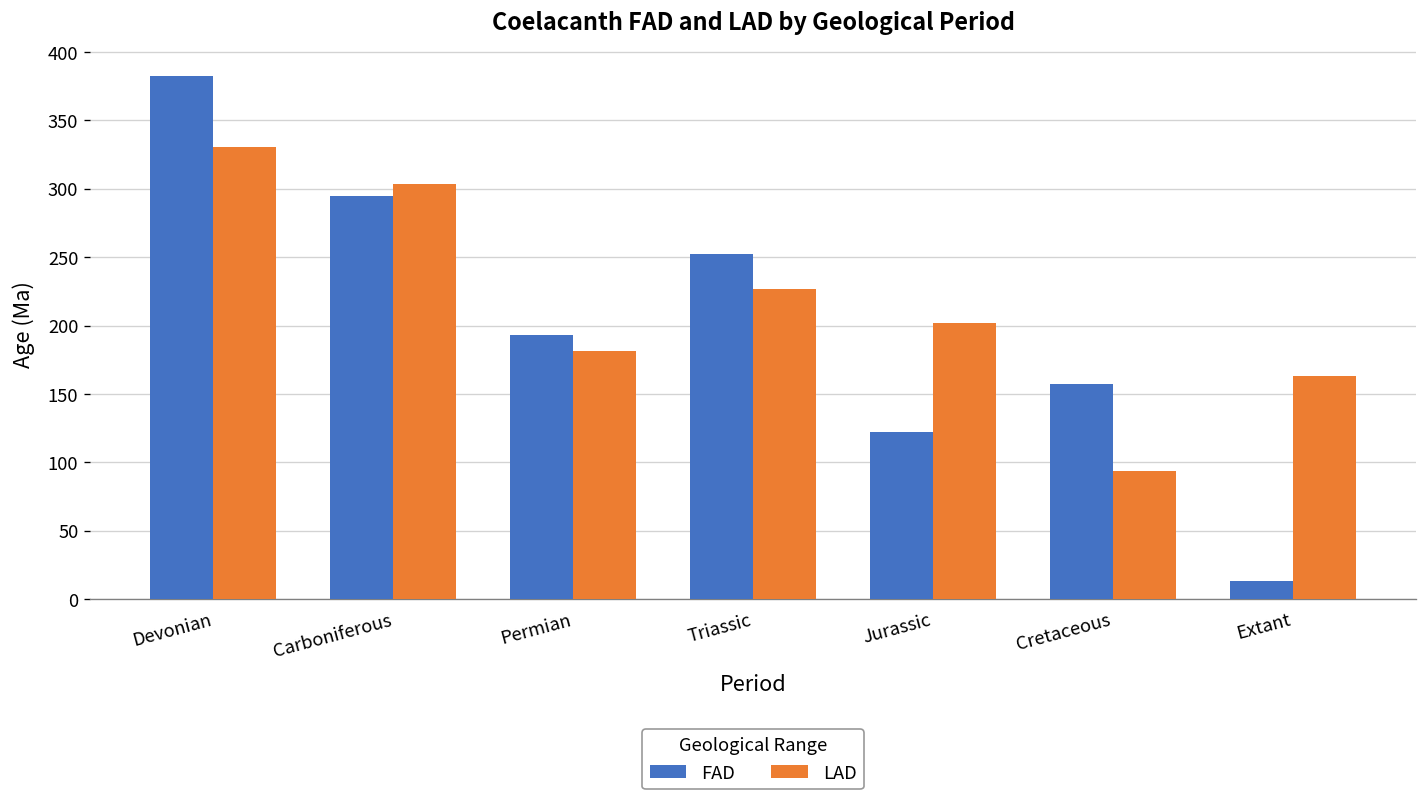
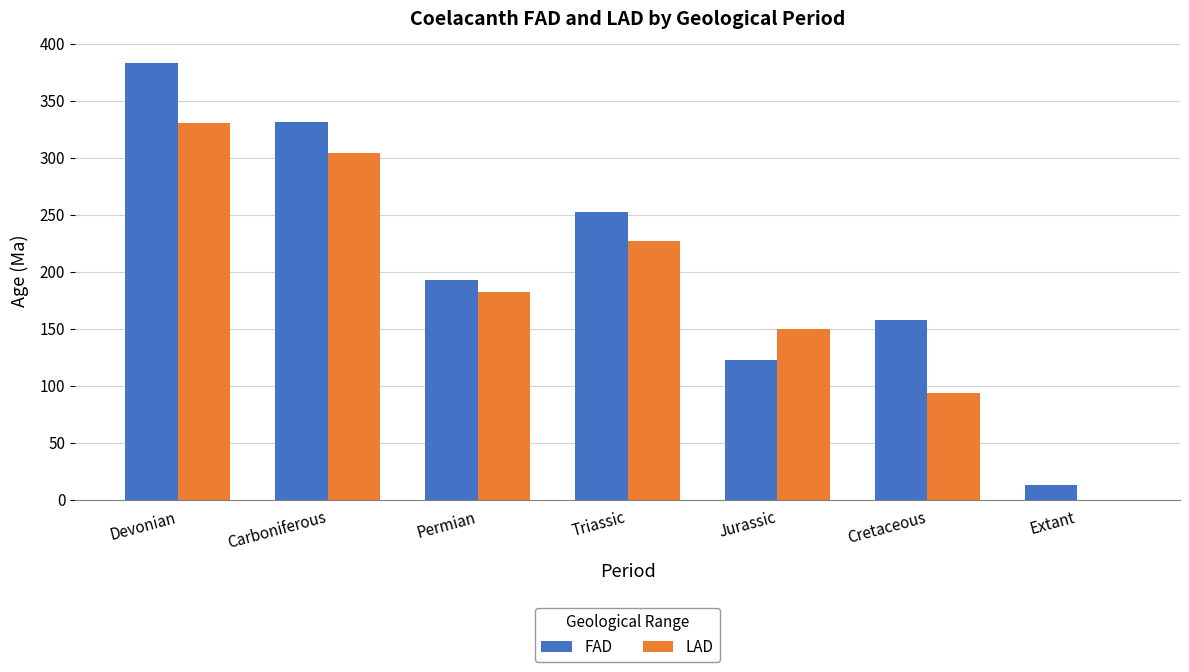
FAD, Carboniferous: 295 -> 331
LAD, Jurassic: 202 -> 150
LAD, Extant: 163 -> 0
